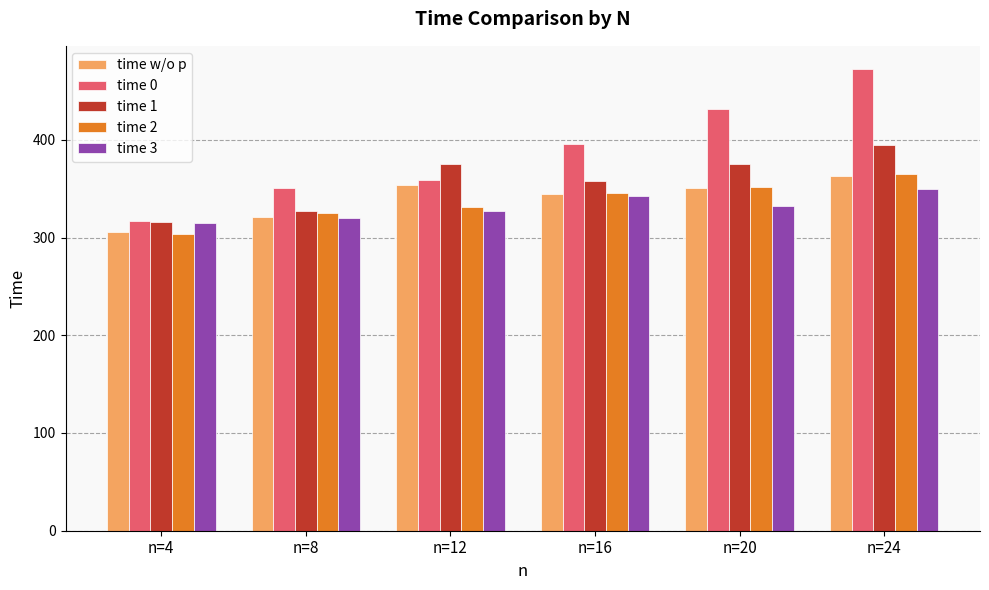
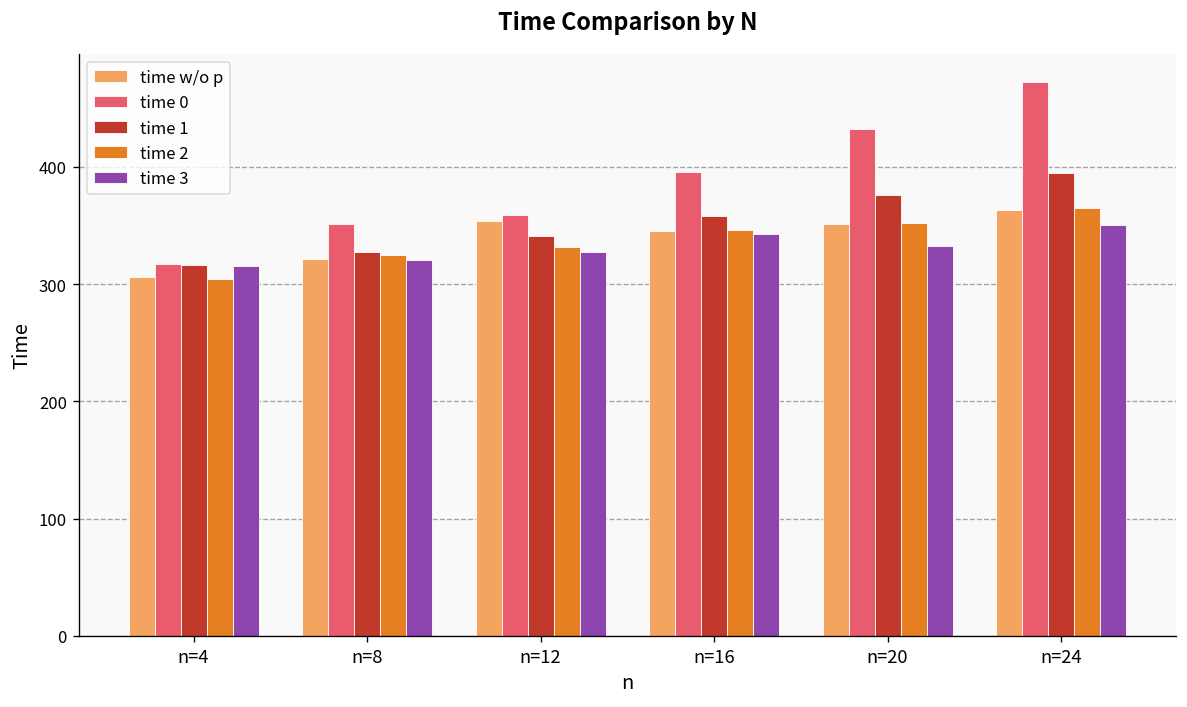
time 1, n=12: 380 -> 340
